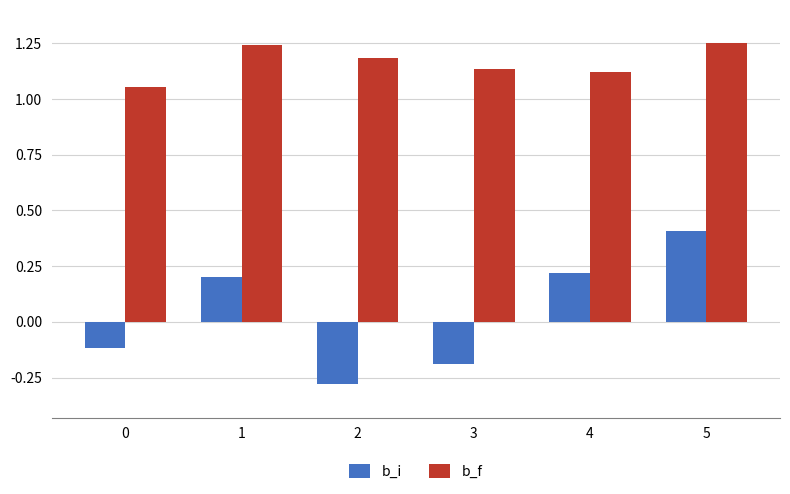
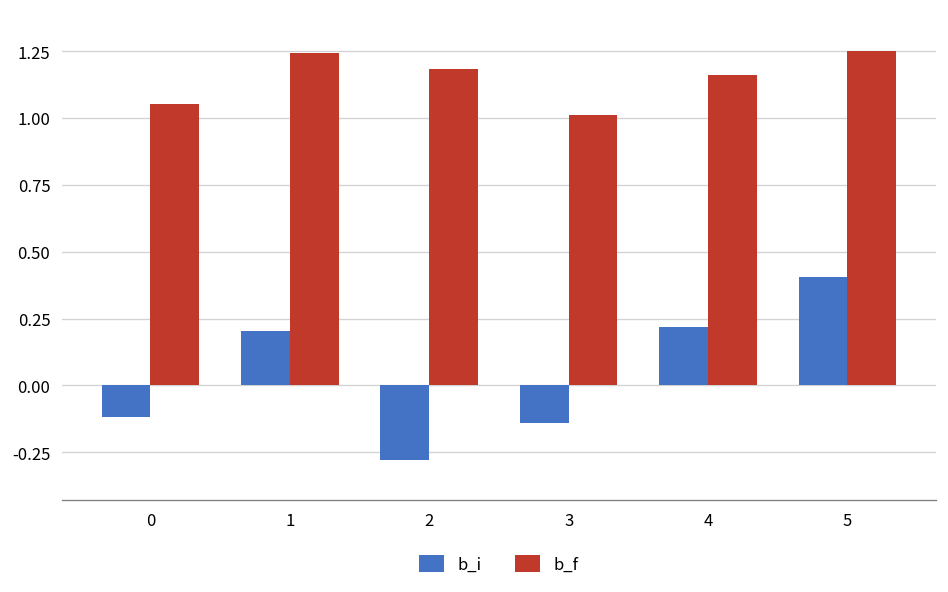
b_i, 3: -0.19 -> -0.14
b_f, 3: 1.13 -> 1.01
b_f, 4: 1.12 -> 1.16
